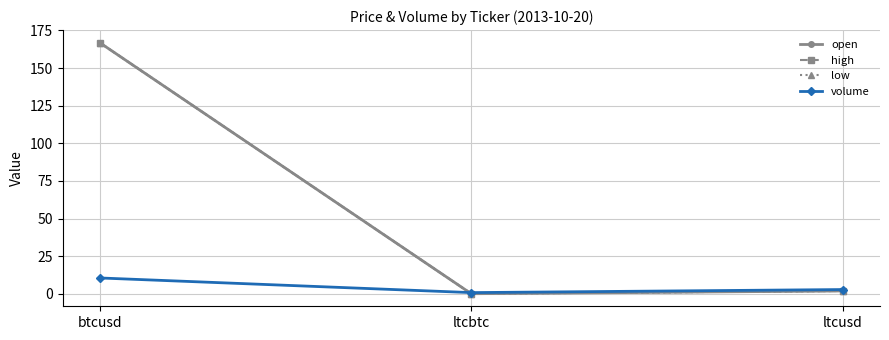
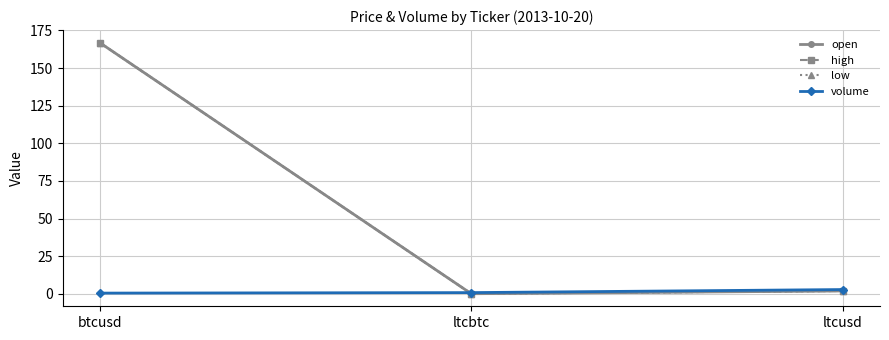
volume, btcusd: 10 -> 0
